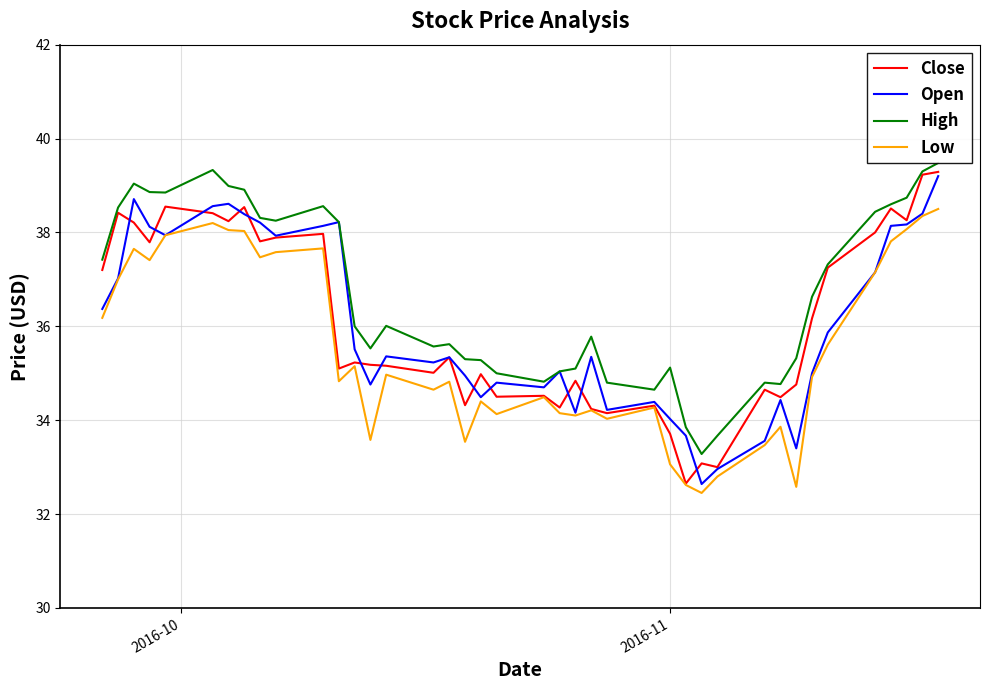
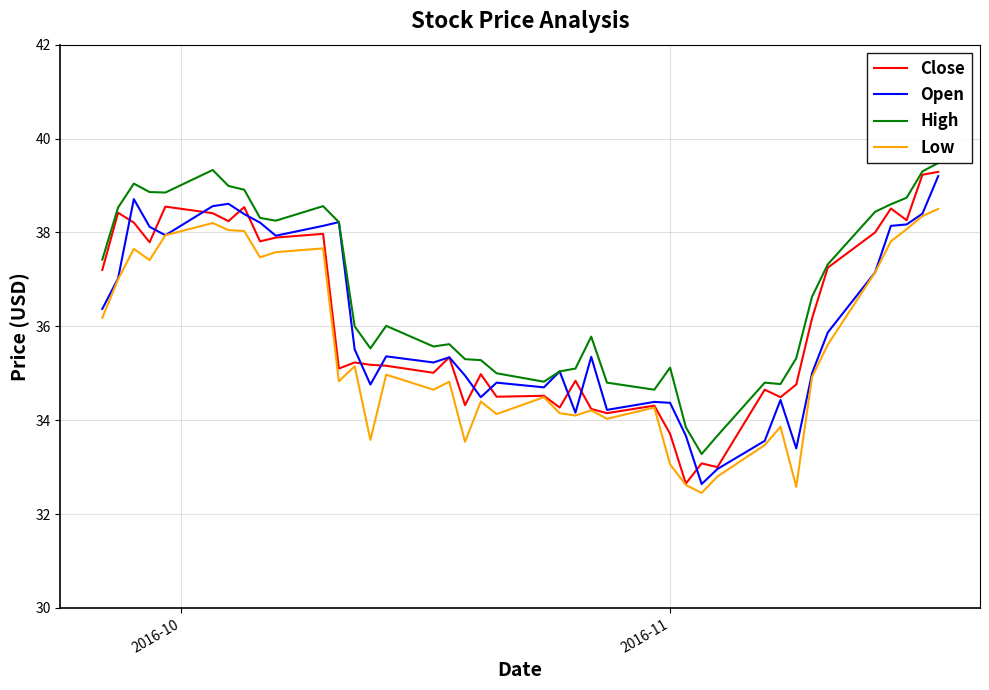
Open, 2016-11: 34.0 -> 34.4
